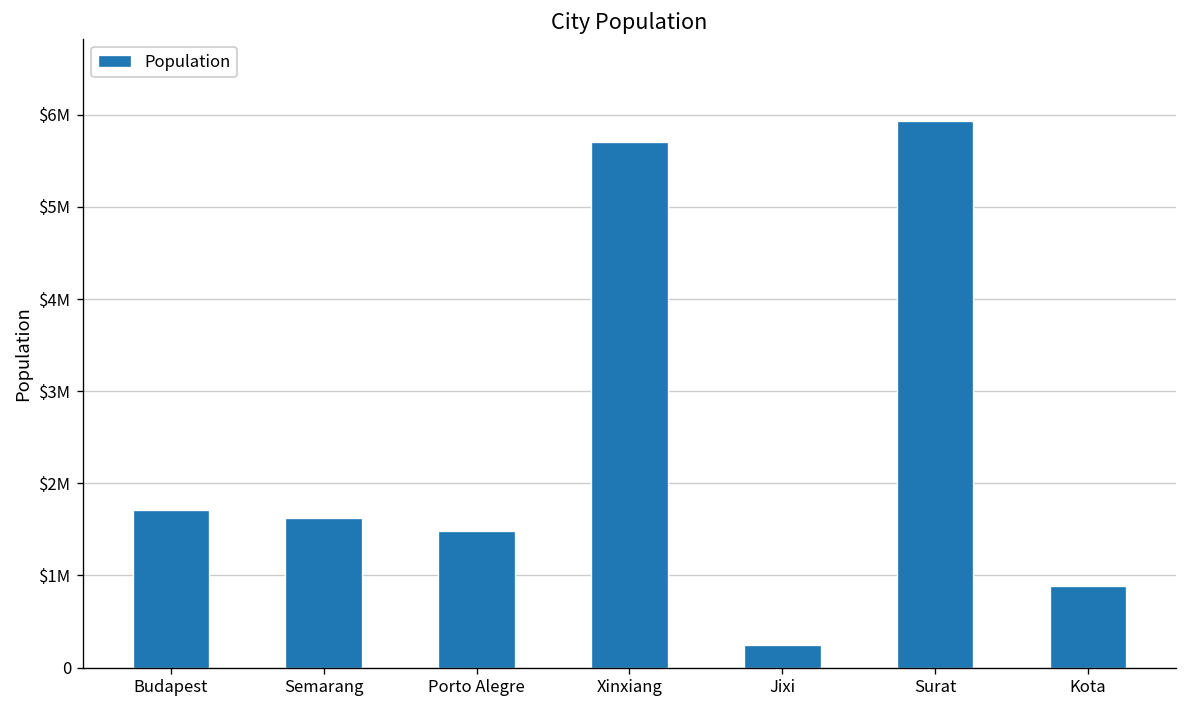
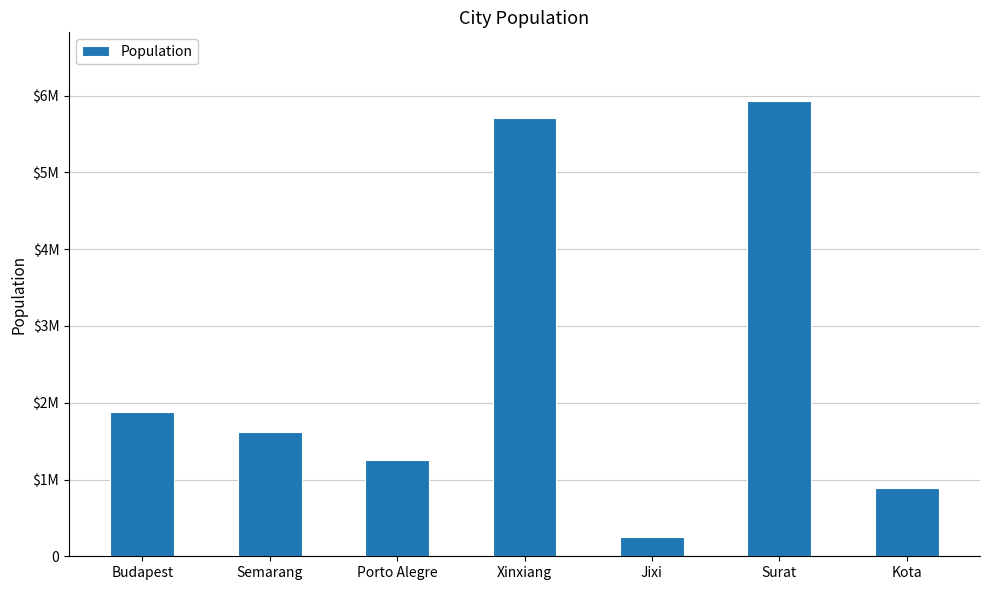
Budapest: $1700000 -> $1900000
Porto Alegre: $1500000 -> $1300000
